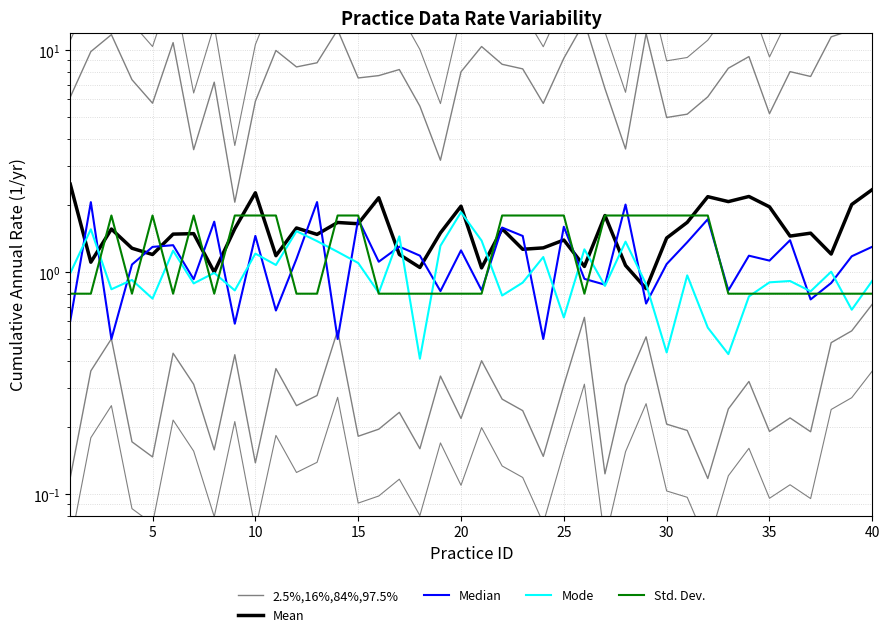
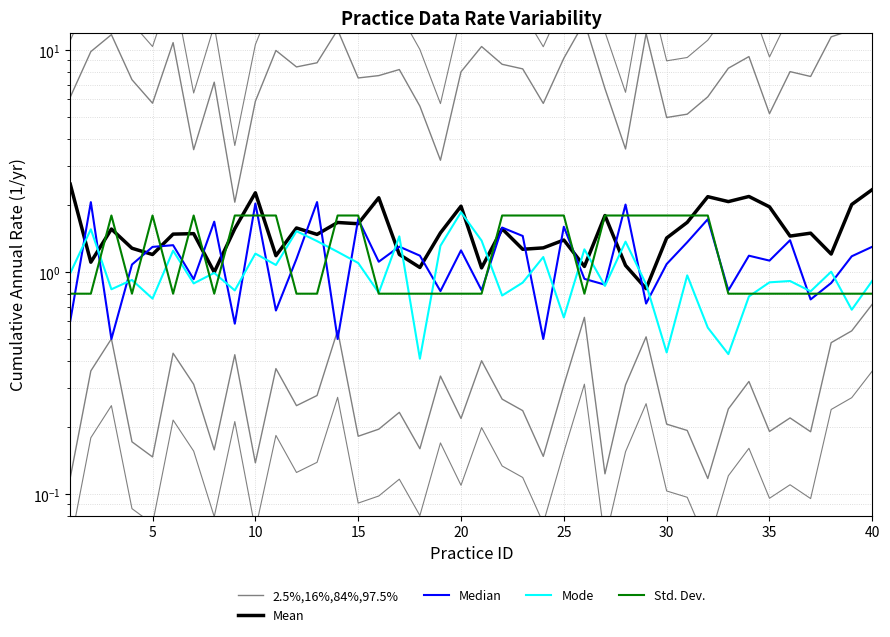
Median, 10: 1.5 -> 2.0
